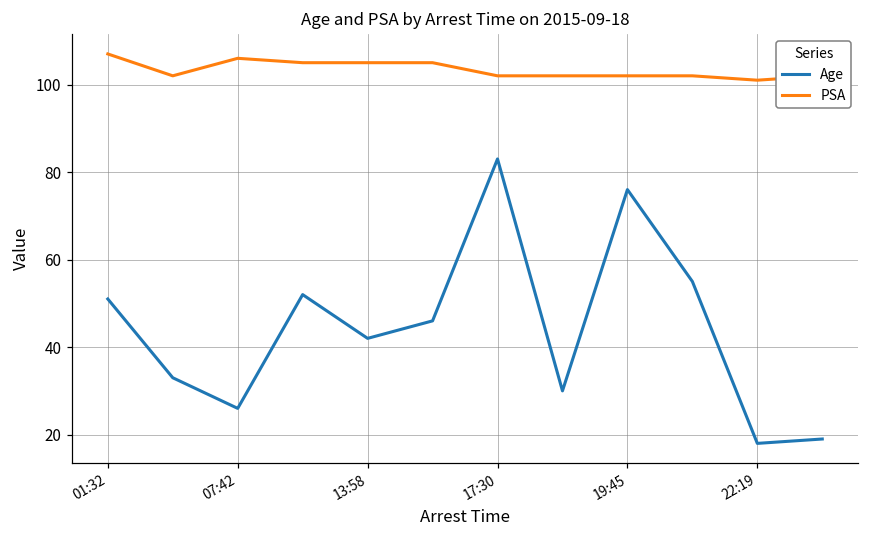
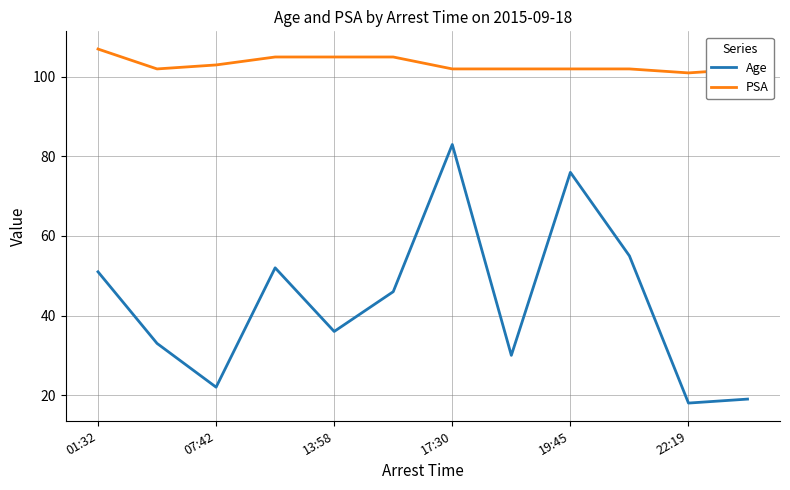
Age, 07:42: 26 -> 22
PSA, 07:42: 106 -> 103
Age, 13:58: 42 -> 36
